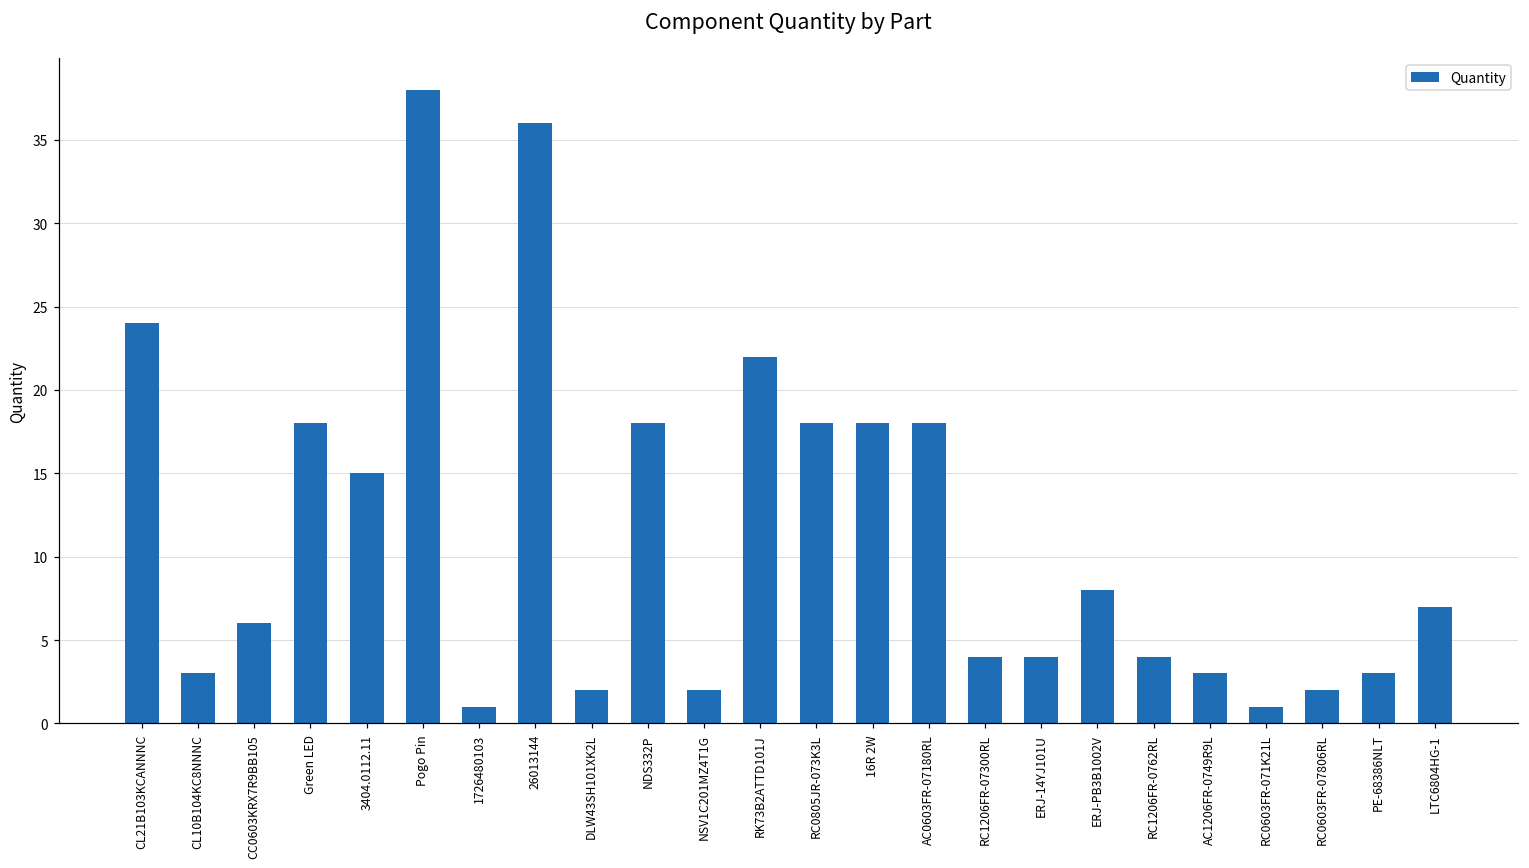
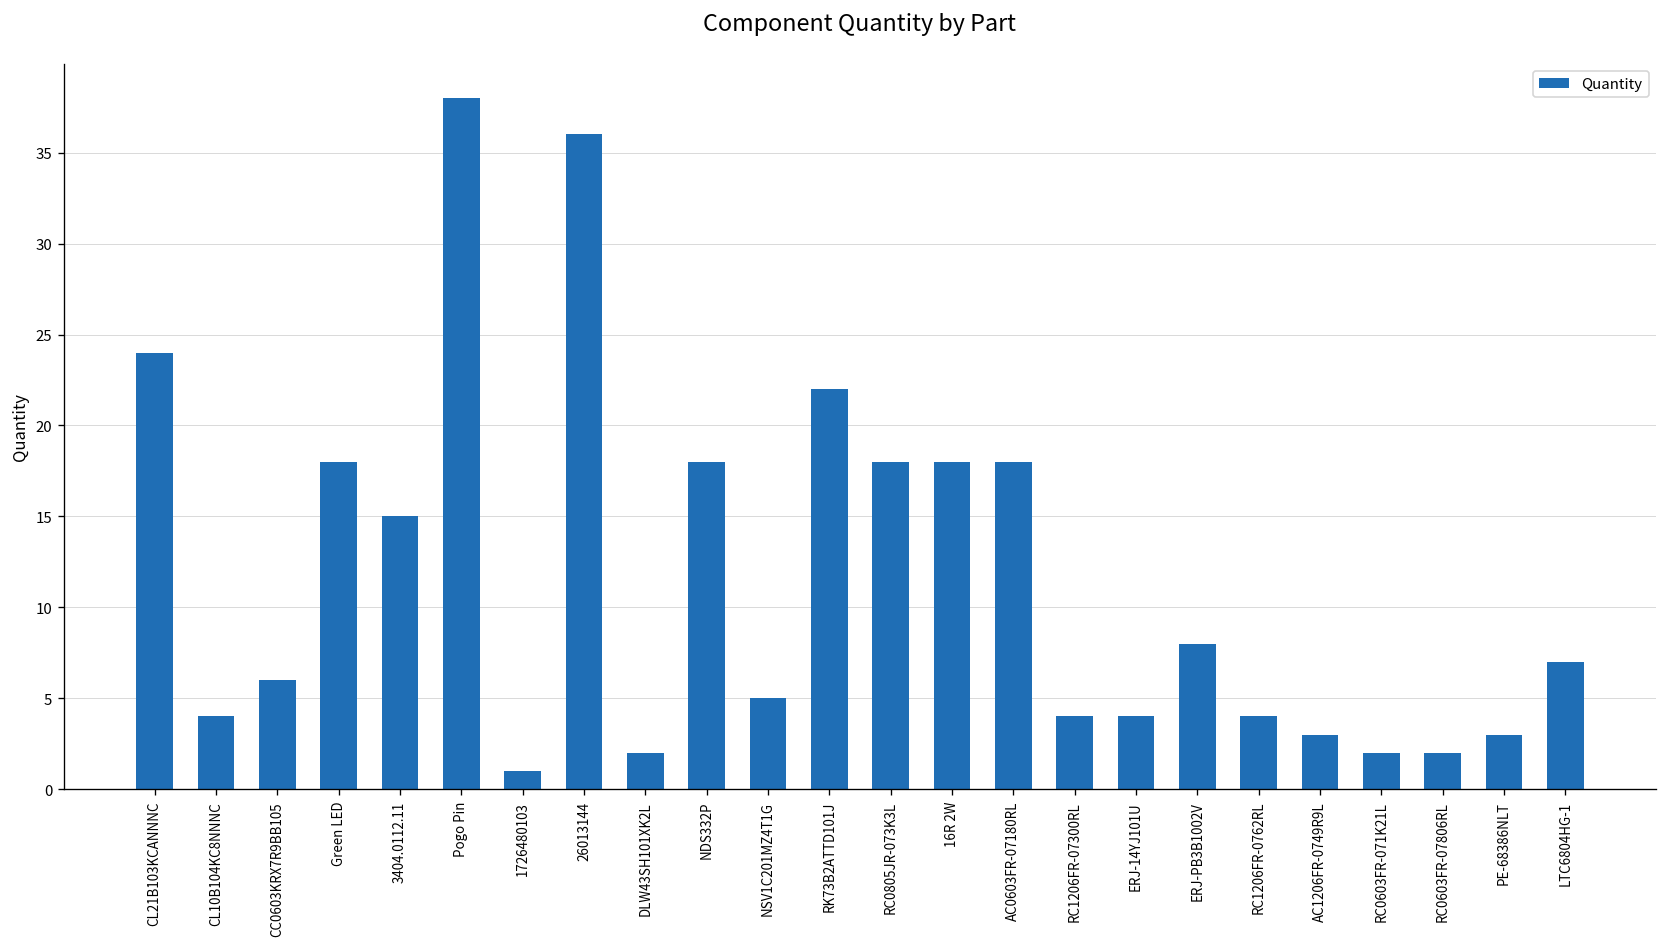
CL10B104KC8NNNC: 3 -> 4
NSV1C201MZ4T1G: 2 -> 5
RC0603FR-071K21L: 1 -> 2
